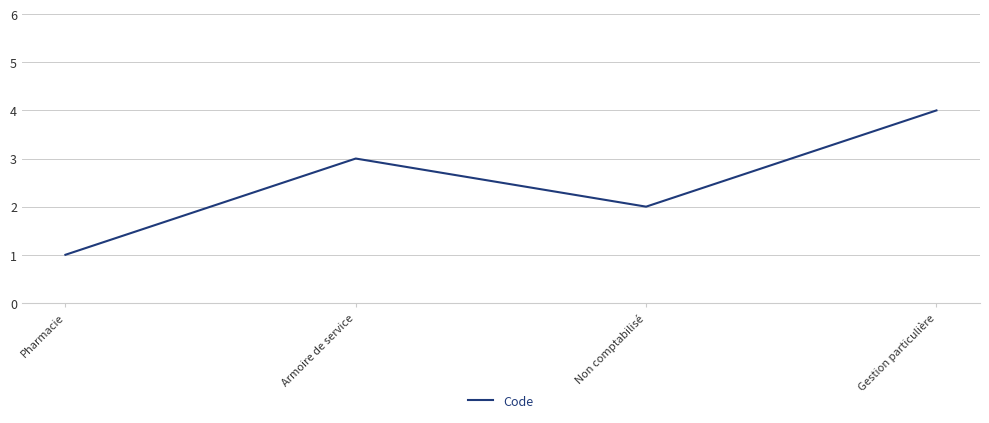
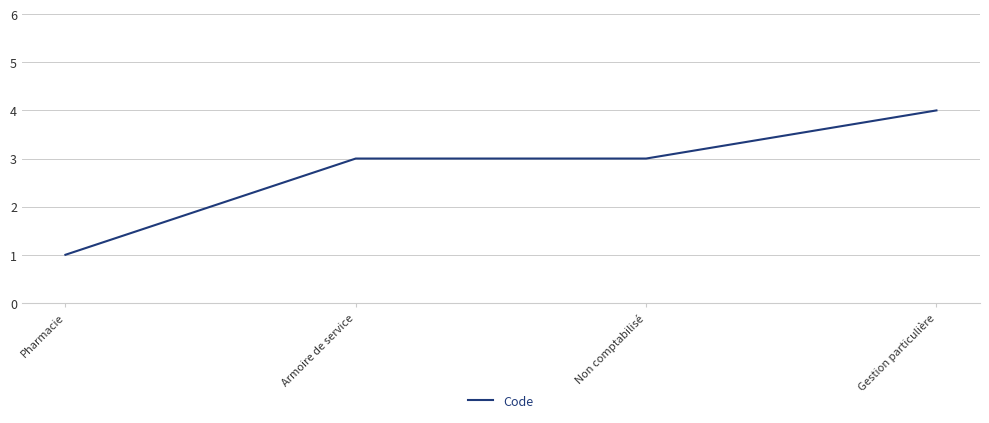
Non comptabilisé: 2 -> 3
